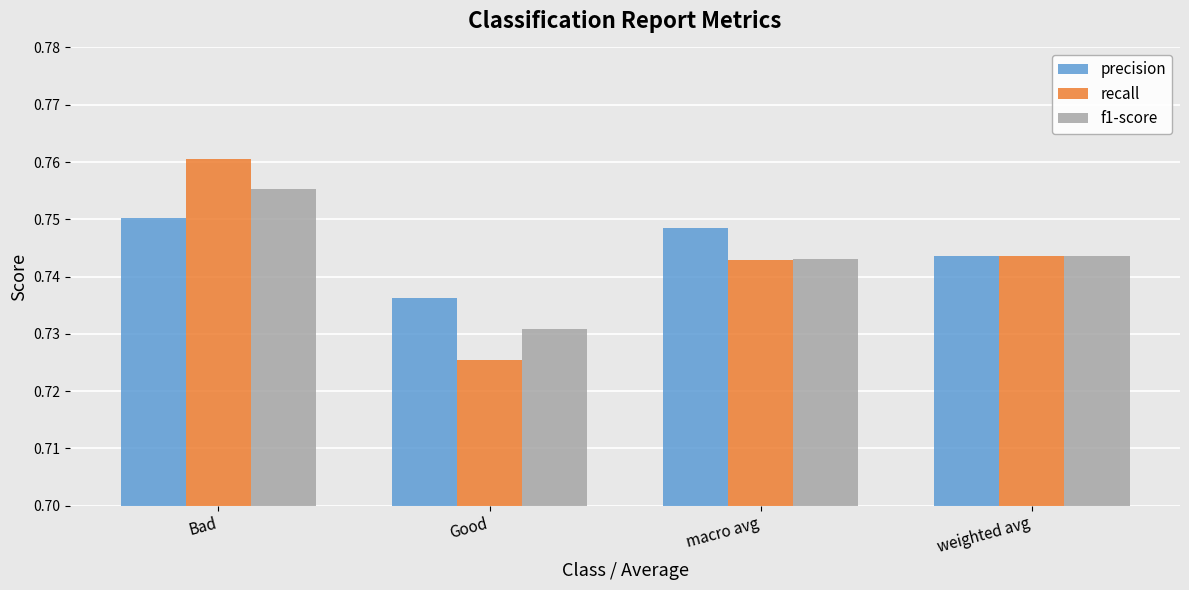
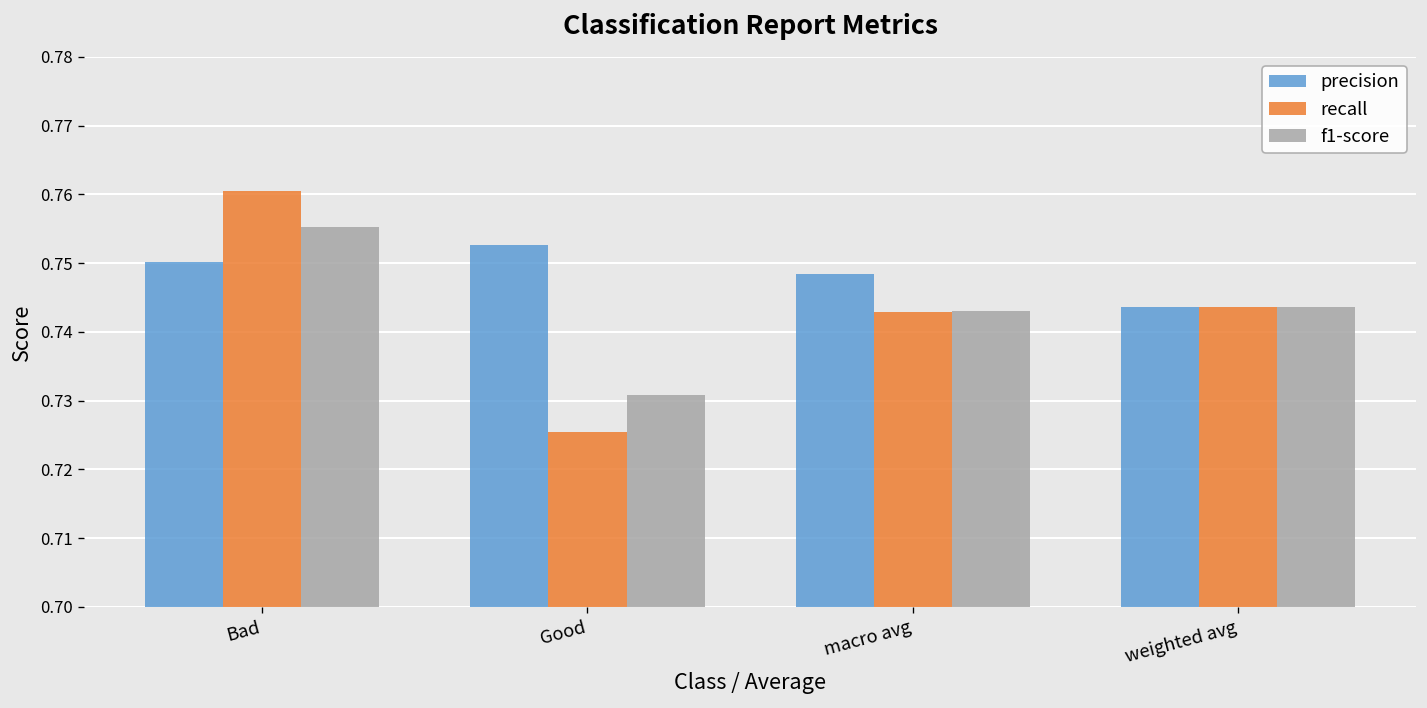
precision, Good: 0.736 -> 0.753
